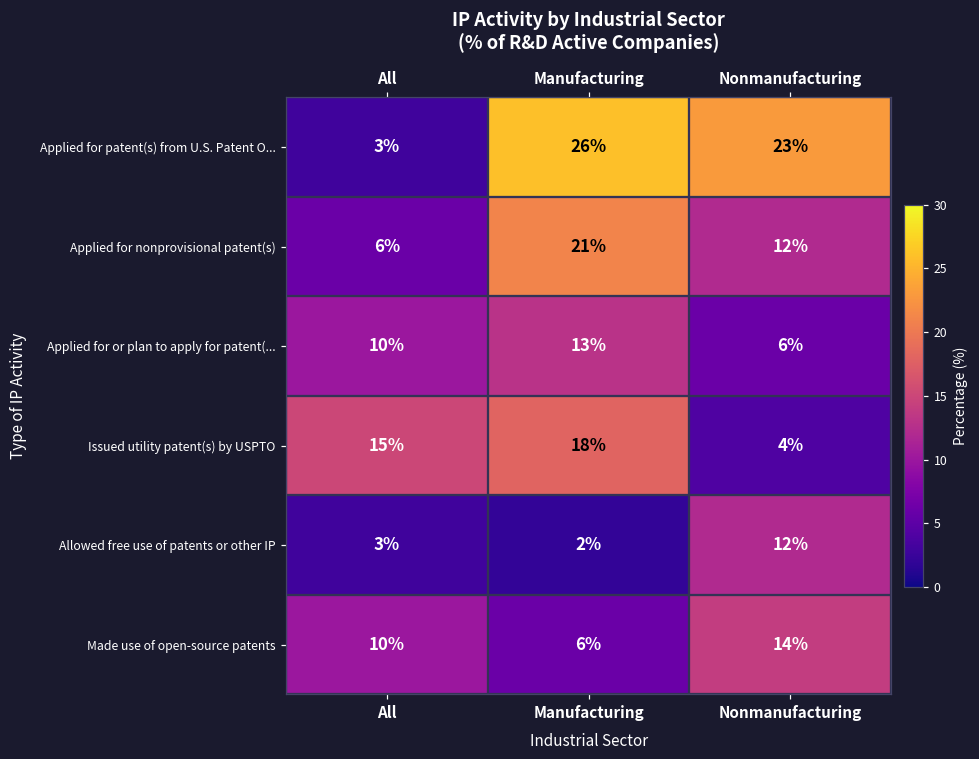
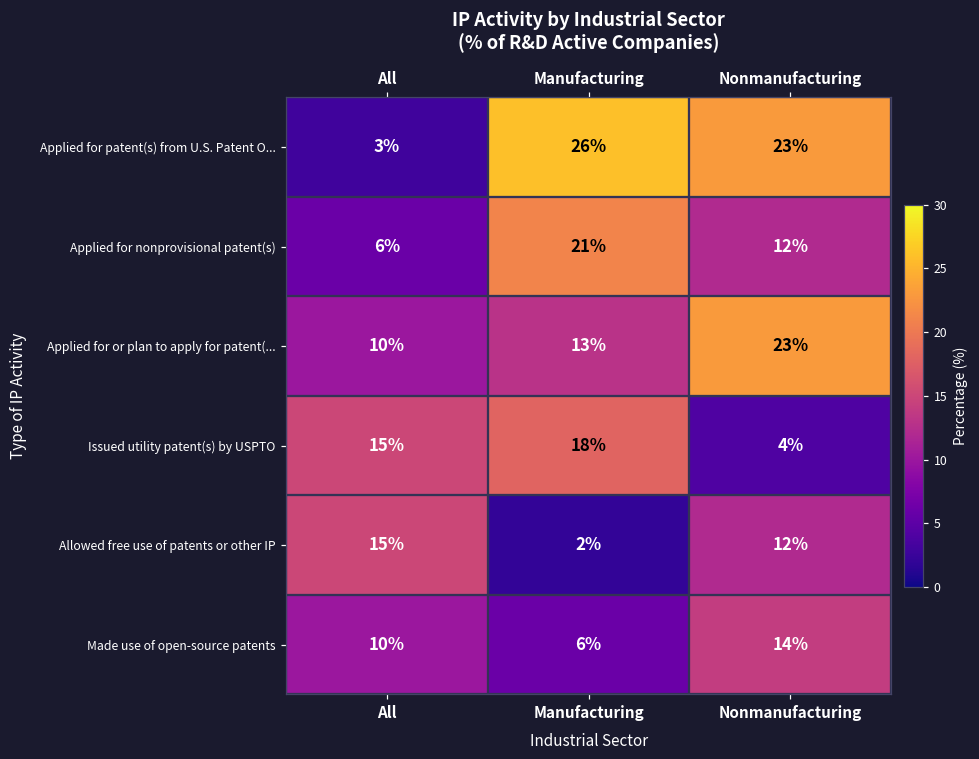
Applied for or plan to apply for patent(..., Nonmanufacturing: 6% -> 23%
Allowed free use of patents or other IP, All: 3% -> 15%
